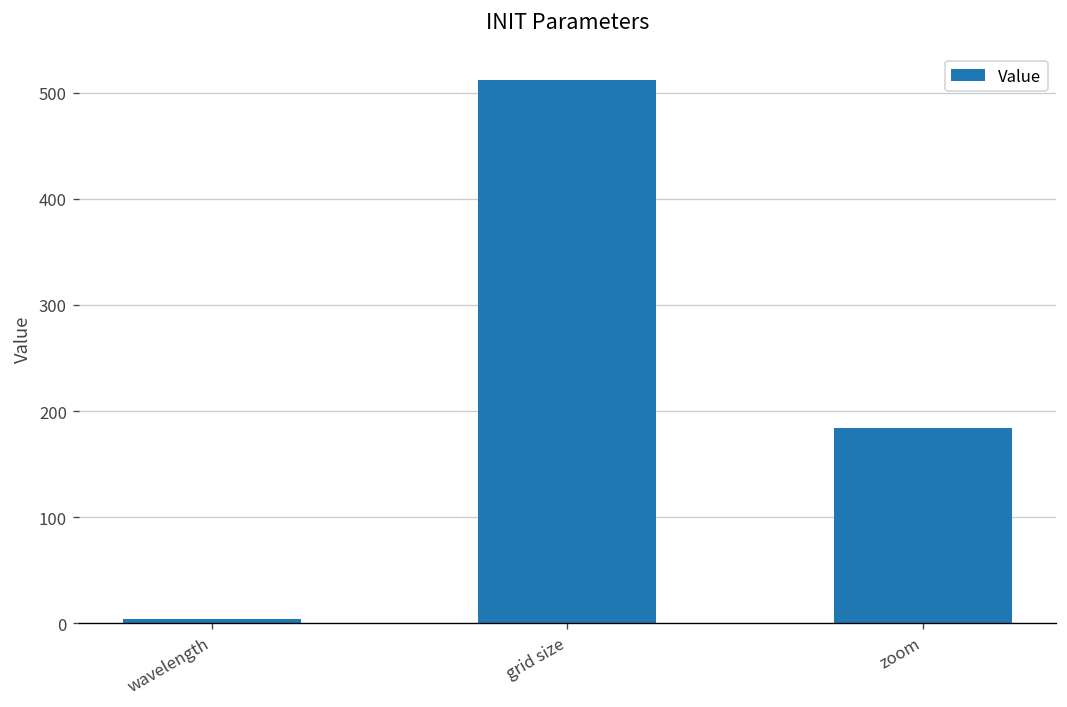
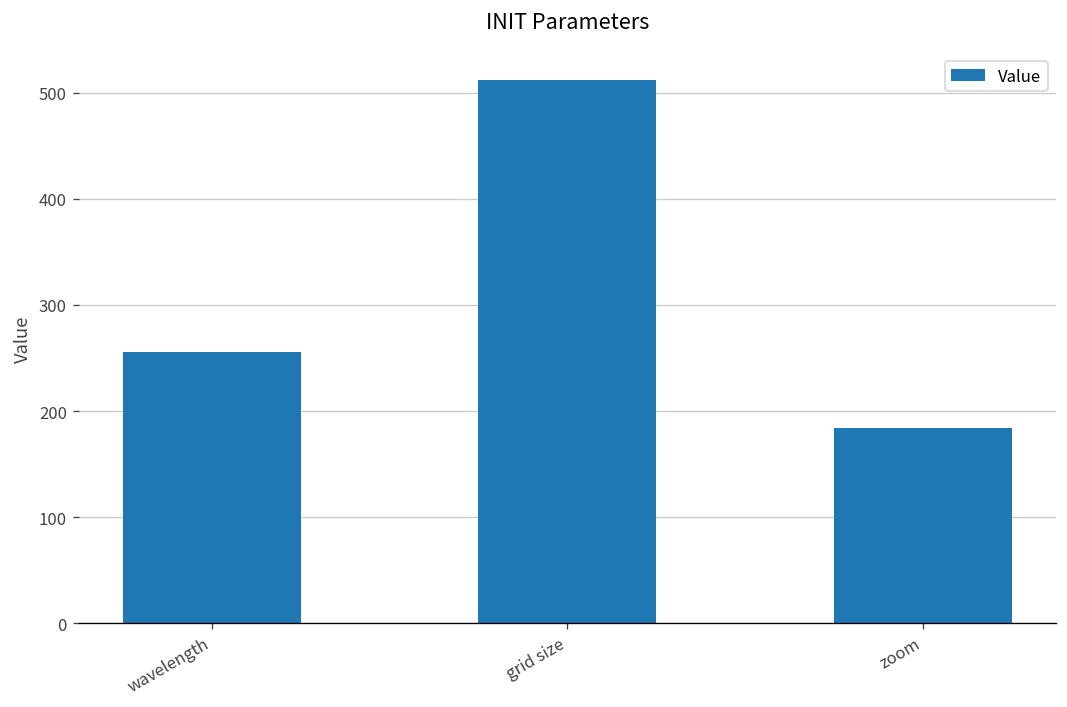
wavelength: 0 -> 260
